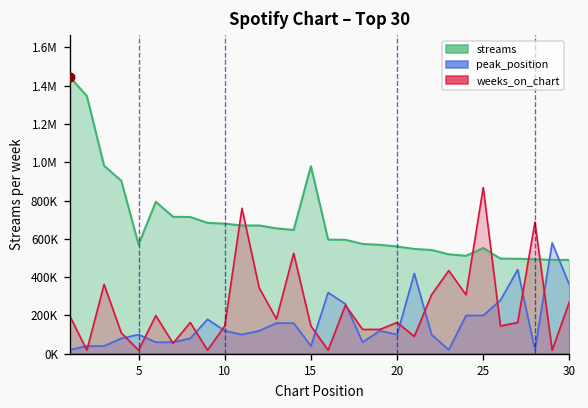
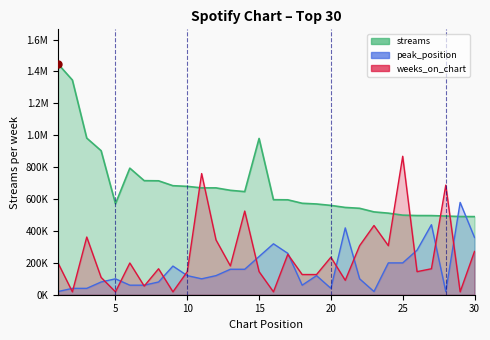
peak_position, 15: 40000 -> 240000
peak_position, 20: 100000 -> 40000
weeks_on_chart, 20: 160000 -> 240000
streams, 25: 550000 -> 500000
